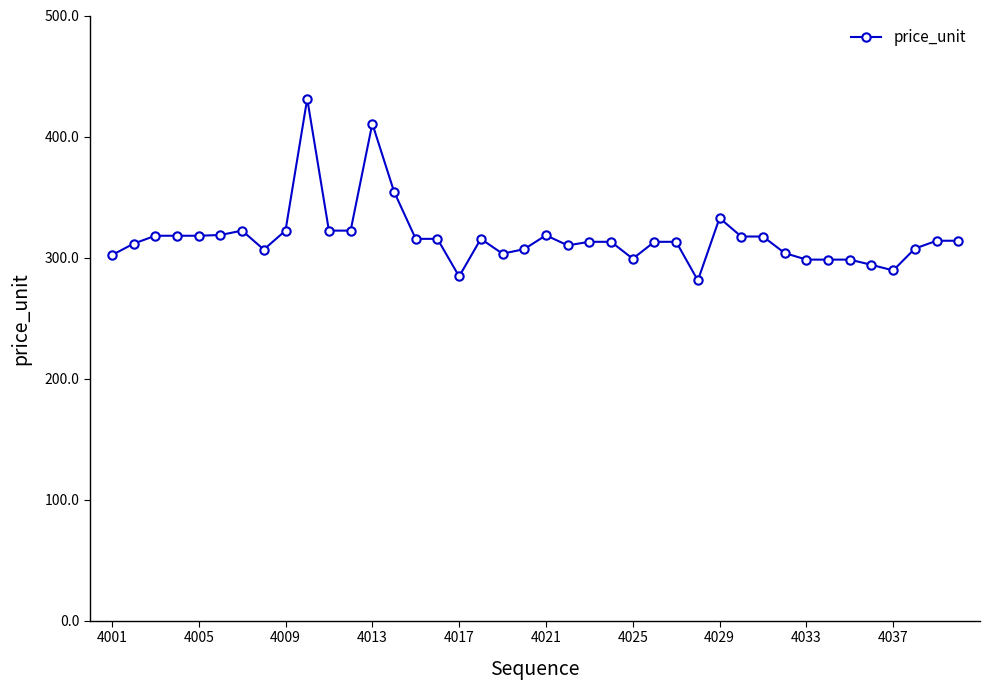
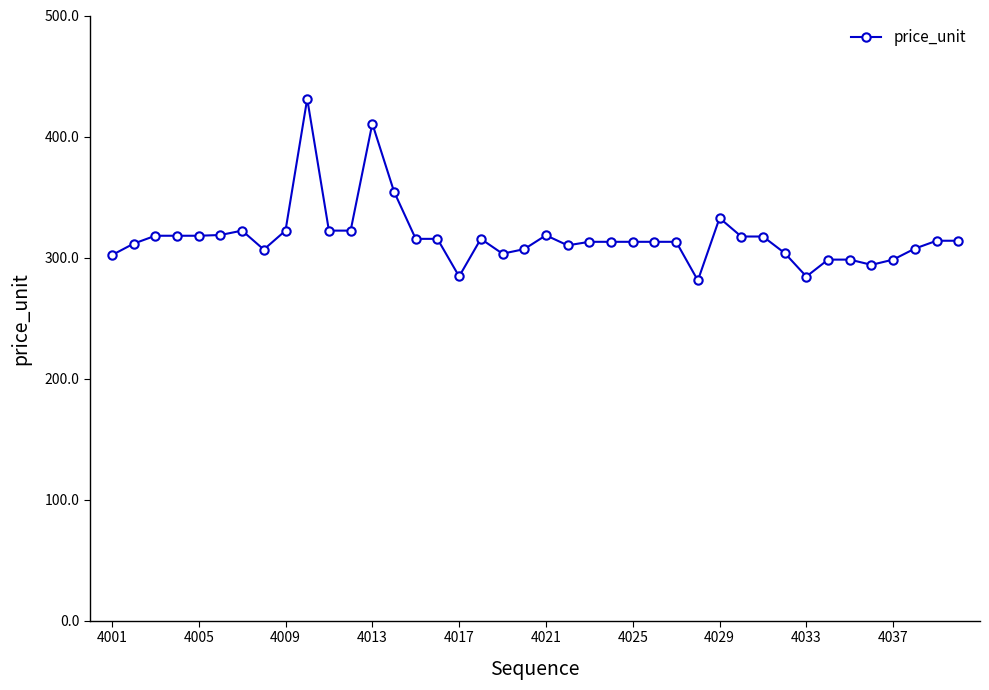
4025: 299 -> 313
4033: 298 -> 284
4037: 289 -> 298
